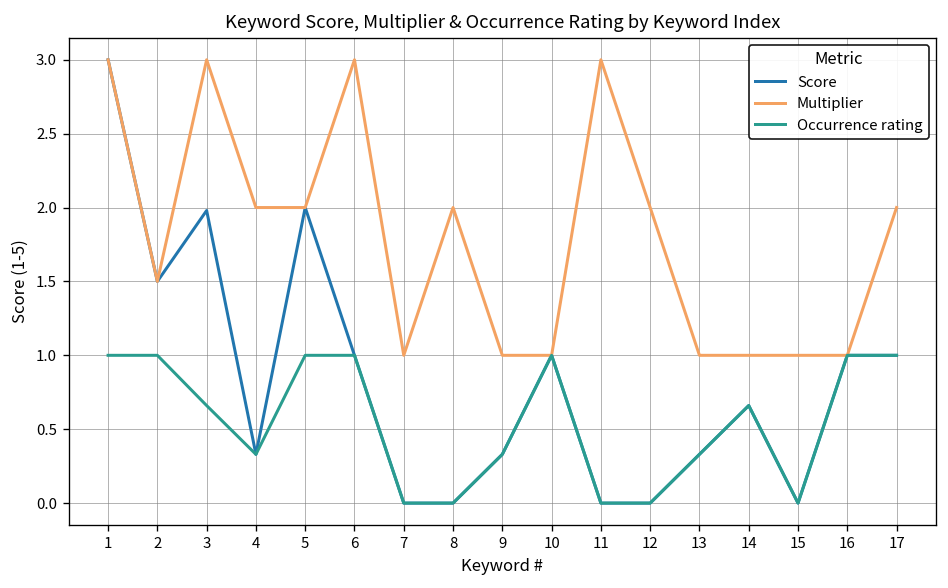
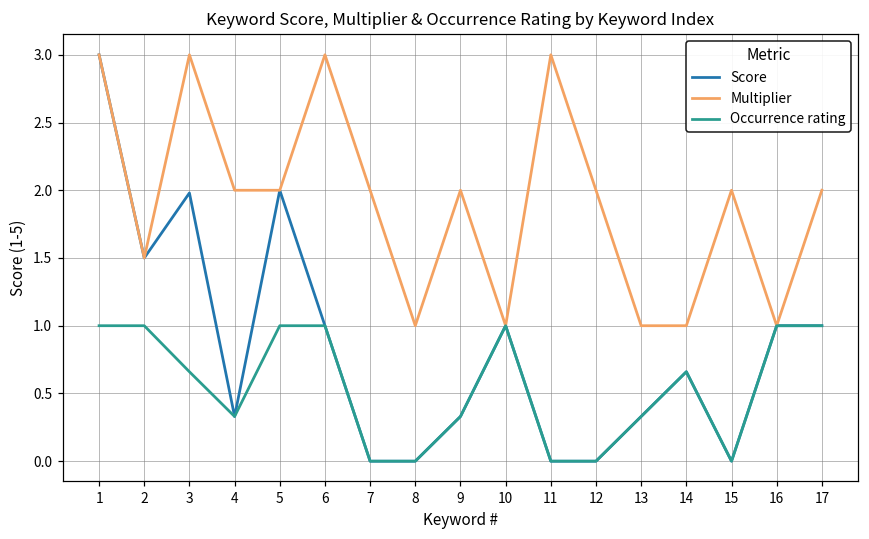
Multiplier, 7: 1 -> 2
Multiplier, 8: 2 -> 1
Multiplier, 9: 1 -> 2
Multiplier, 15: 1 -> 2
